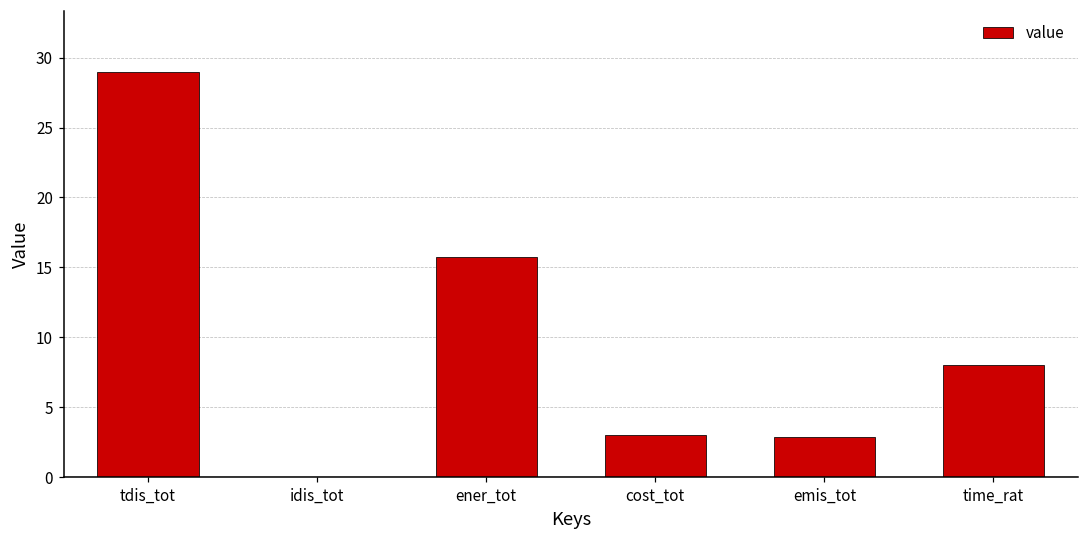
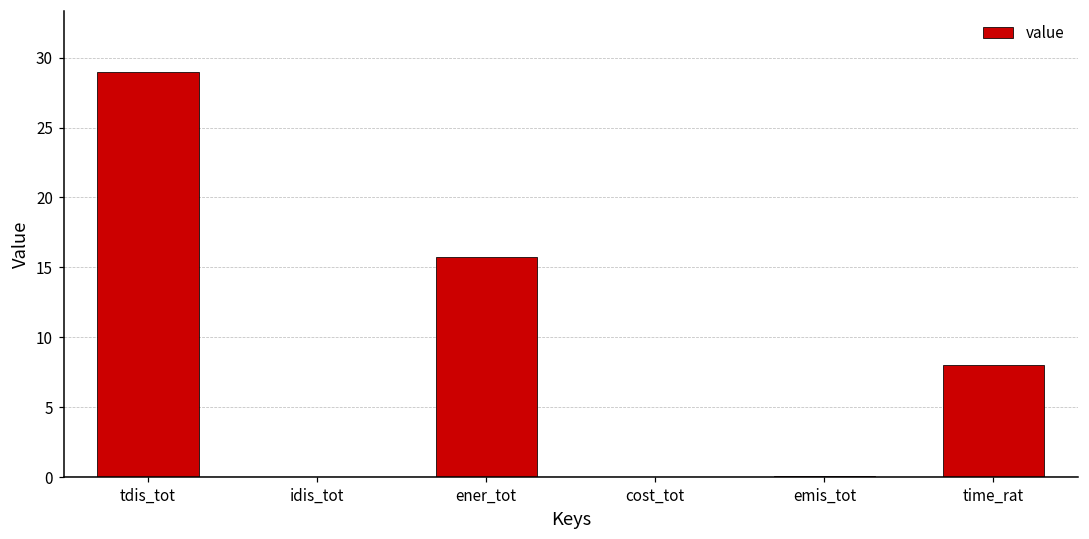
cost_tot: 3.0 -> 0.0
emis_tot: 2.9 -> 0.1
